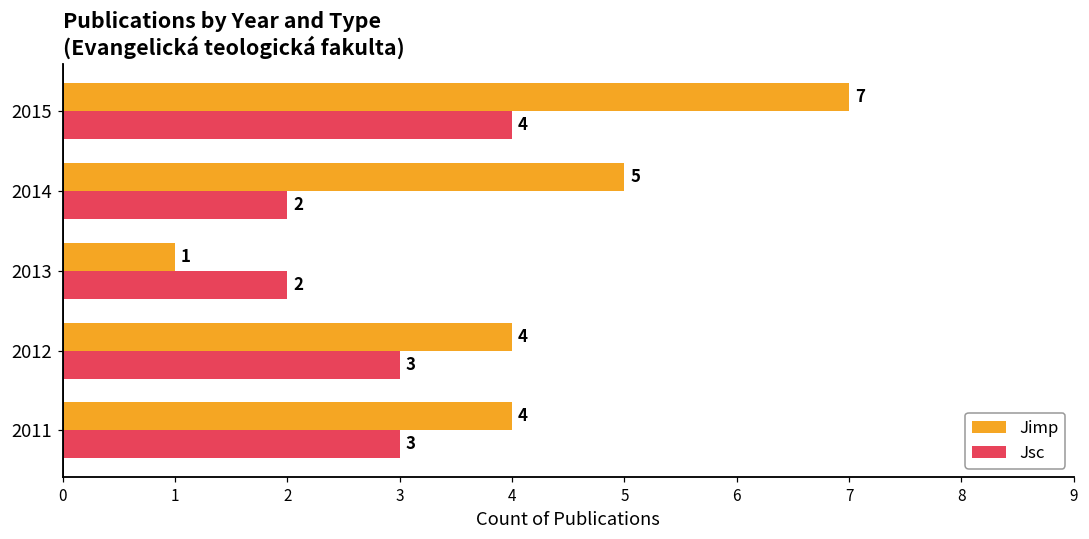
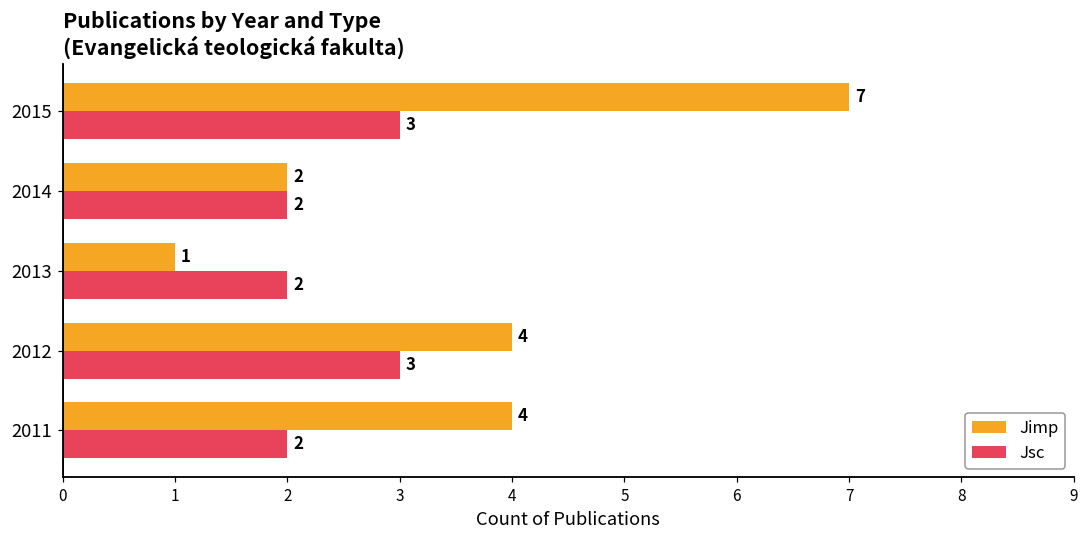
Jsc, 2015: 4 -> 3
Jimp, 2014: 5 -> 2
Jsc, 2011: 3 -> 2
